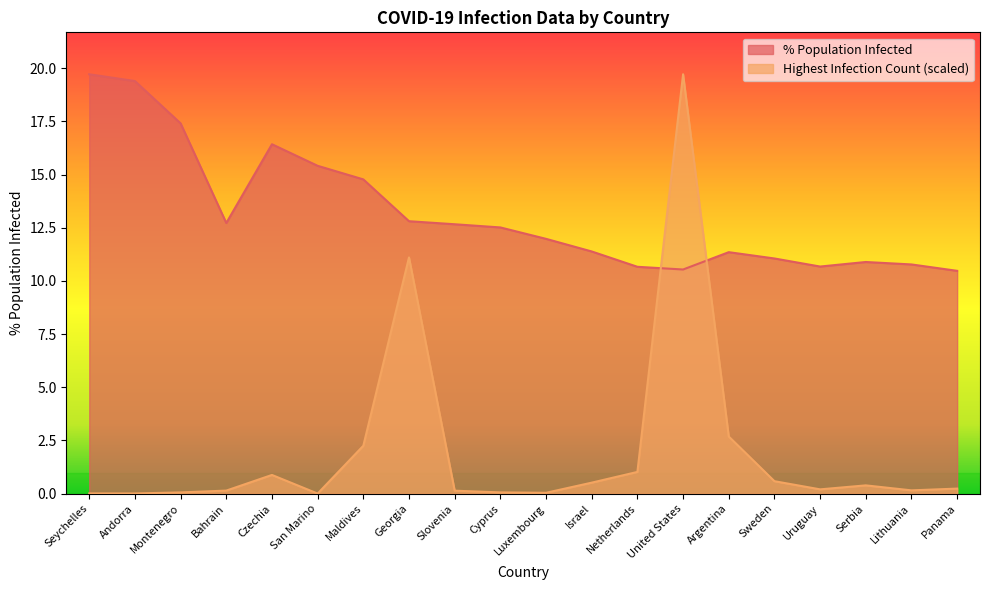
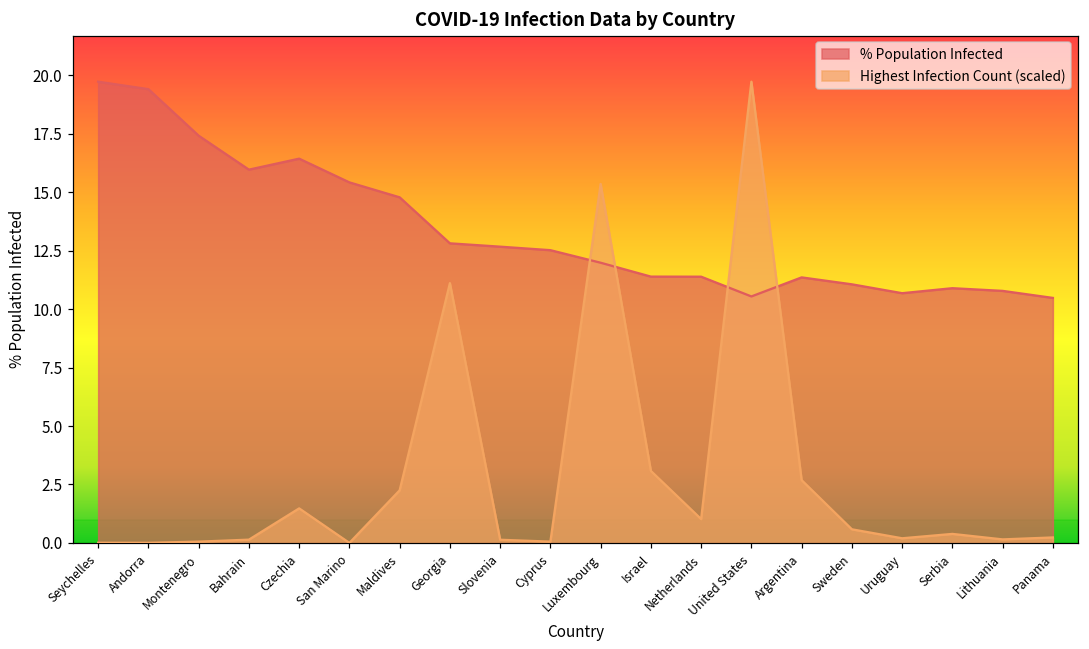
% Population Infected, Bahrain: 12.7 -> 16.0
Highest Infection Count (scaled), Czechia: 0.9 -> 1.5
Highest Infection Count (scaled), Luxembourg: 0.0 -> 15.3
Highest Infection Count (scaled), Israel: 0.5 -> 3.1
% Population Infected, Netherlands: 10.7 -> 11.4
